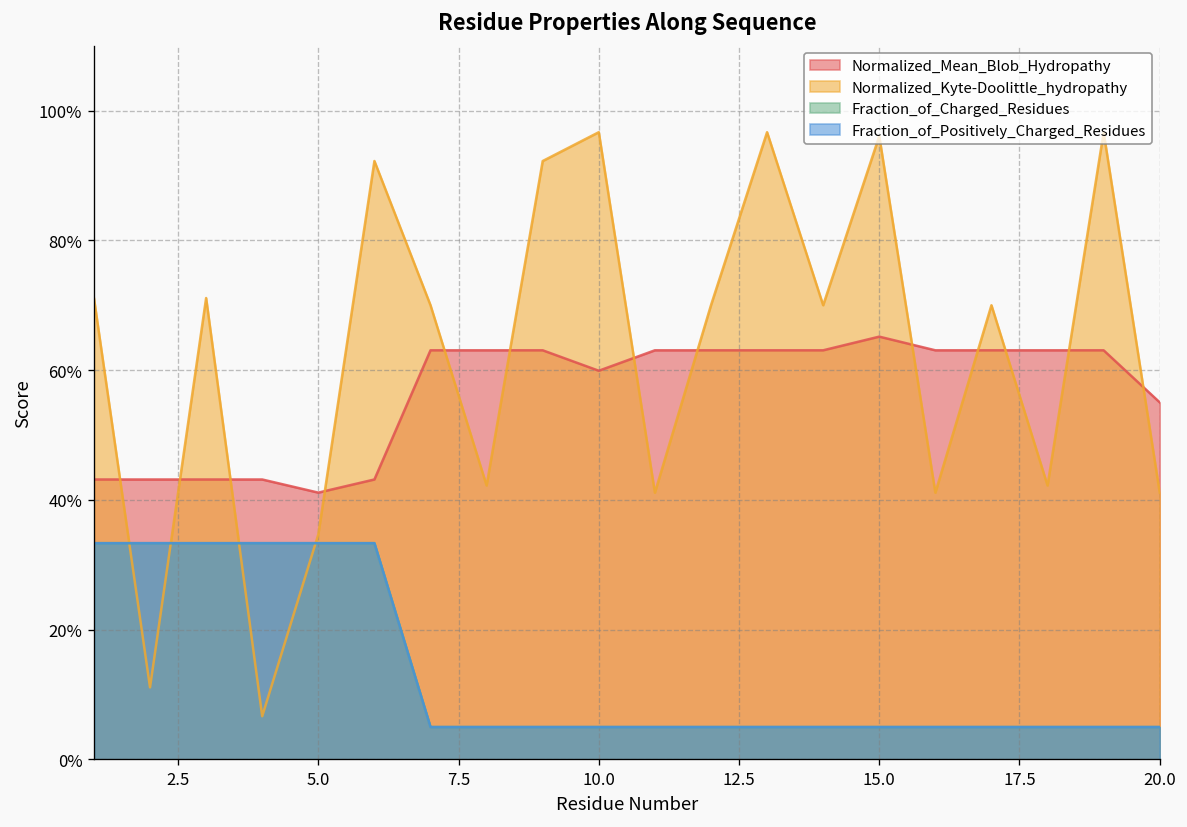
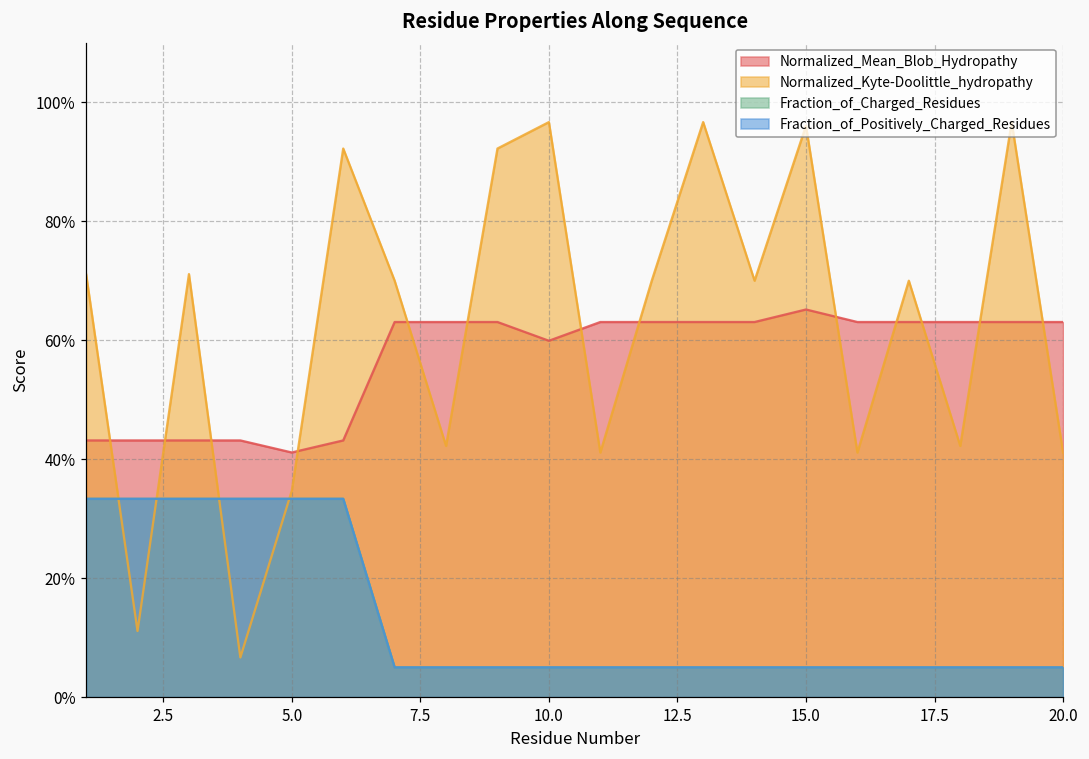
Normalized_Mean_Blob_Hydropathy, 20.0: 55% -> 63%
